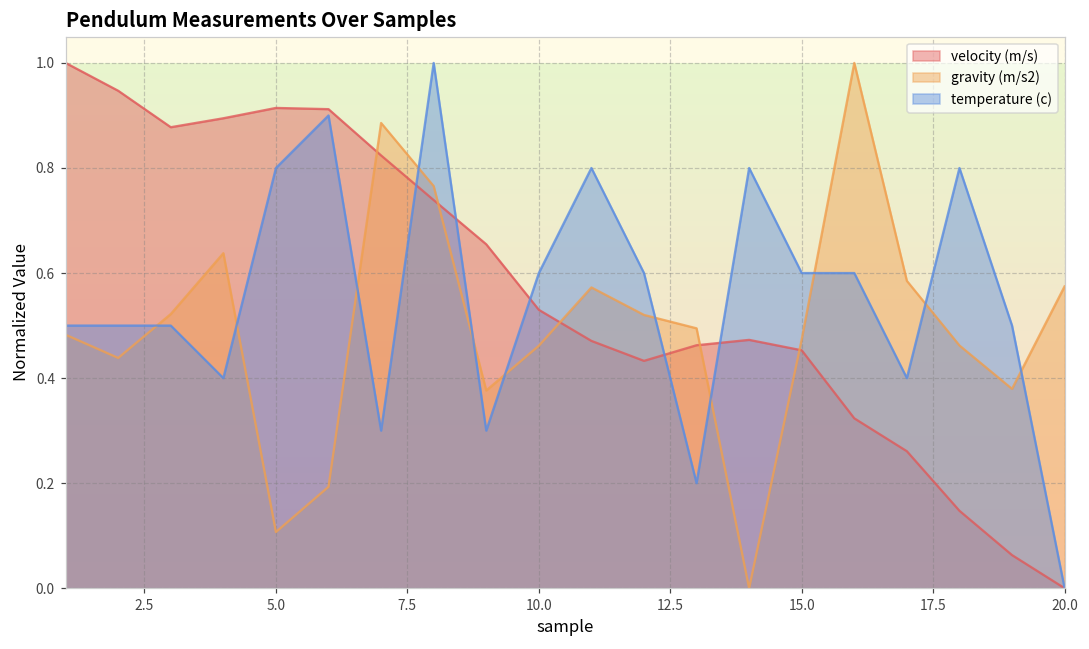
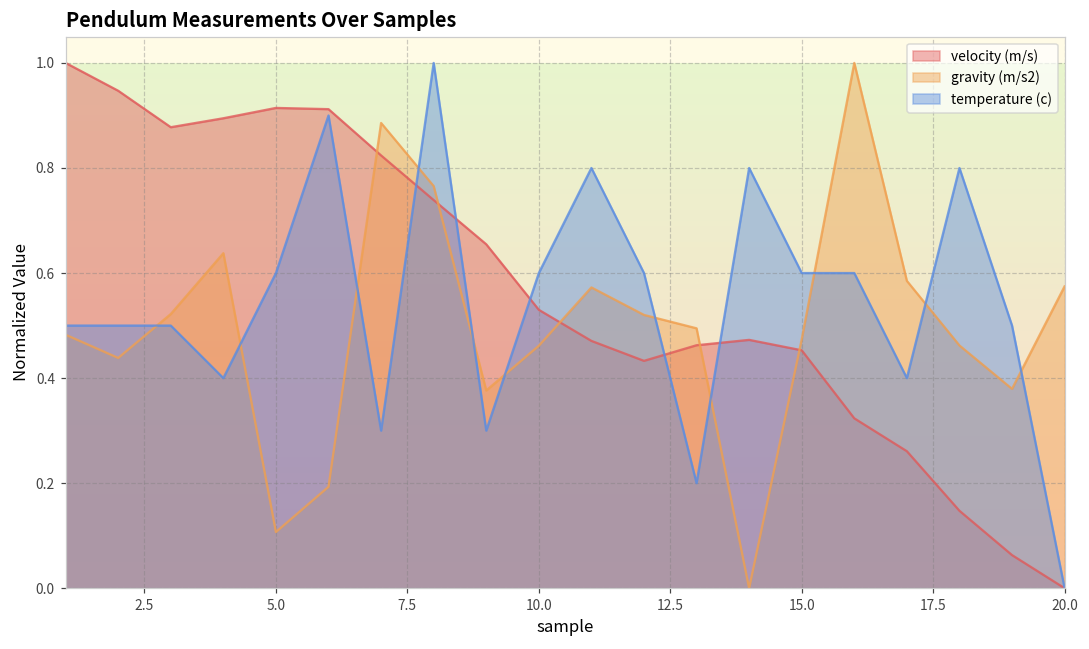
temperature (c), 5.0: 0.80 -> 0.60
